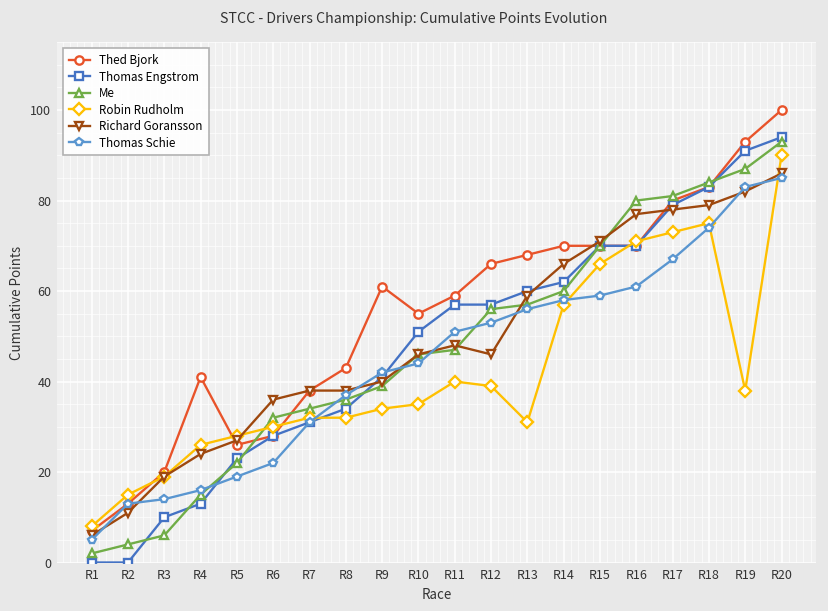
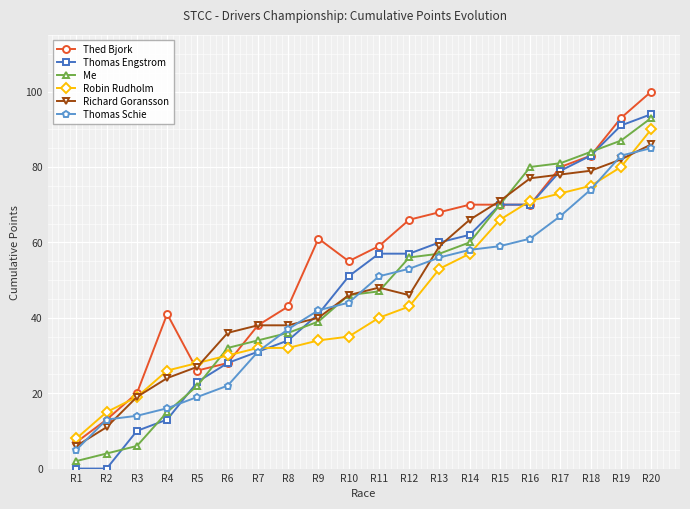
Robin Rudholm, R12: 39 -> 43
Robin Rudholm, R13: 31 -> 53
Robin Rudholm, R19: 38 -> 80
